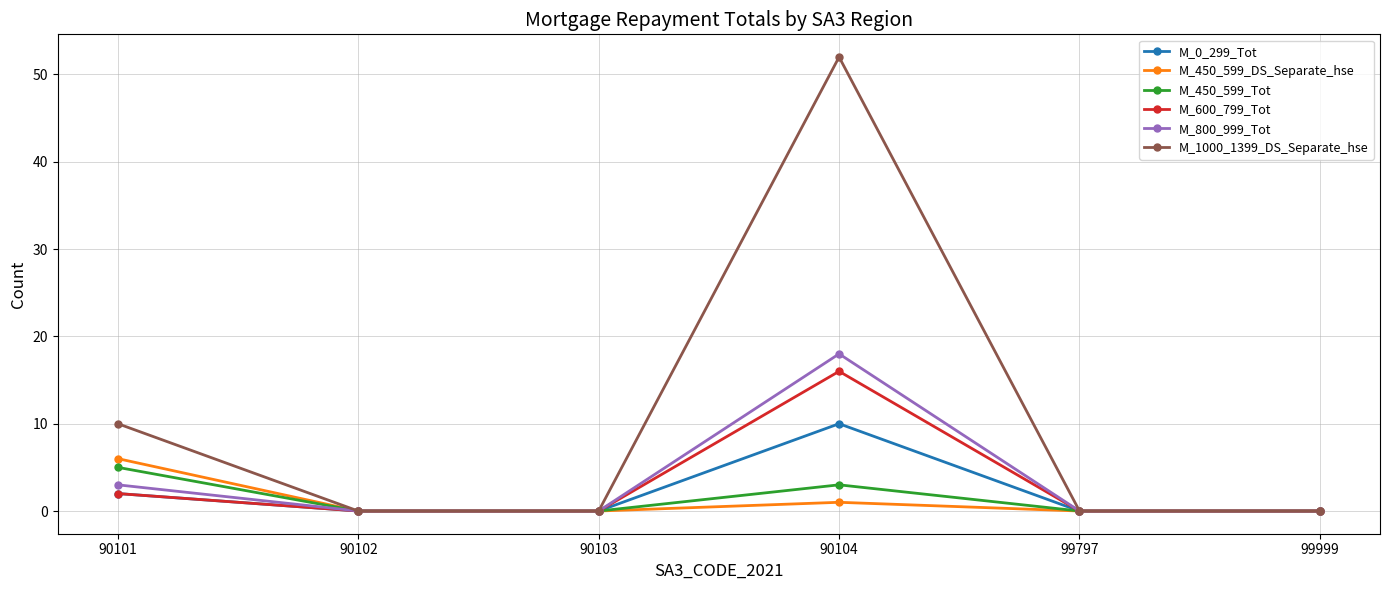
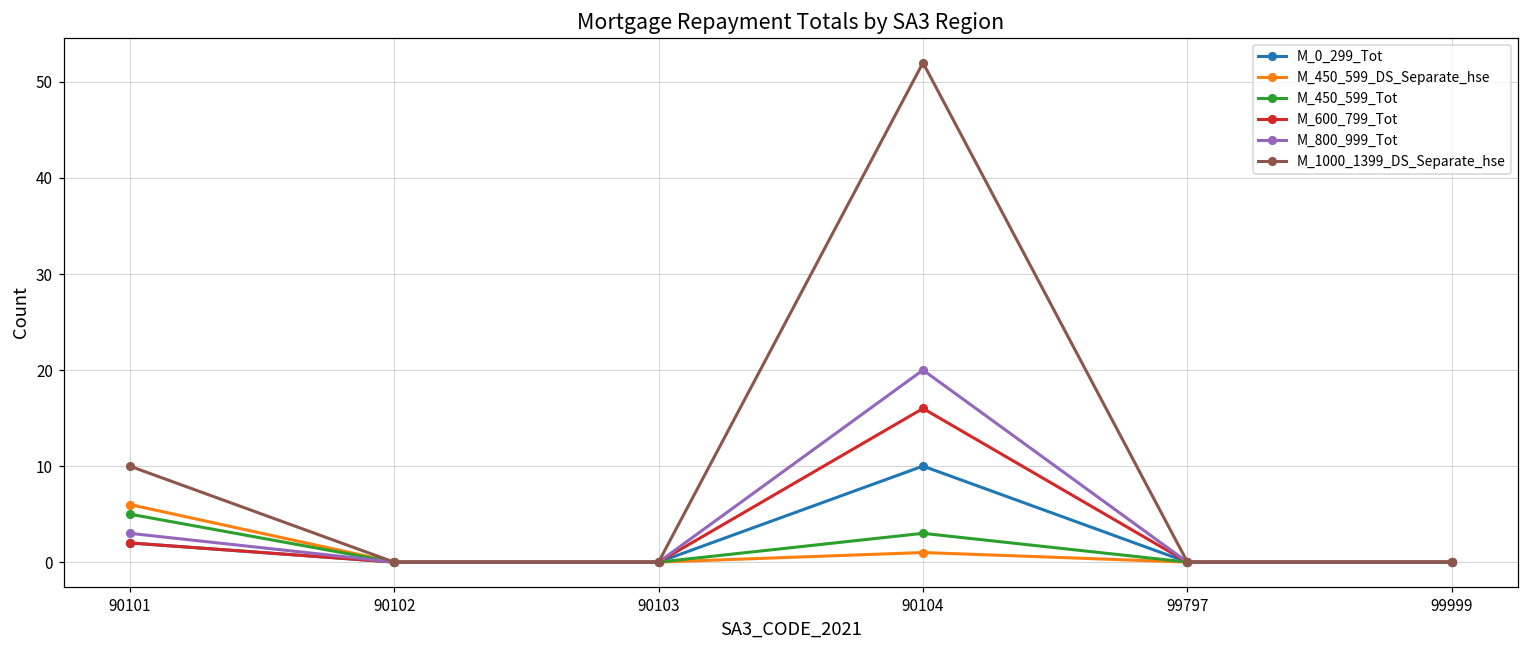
M_800_999_Tot, 90104: 18 -> 20
